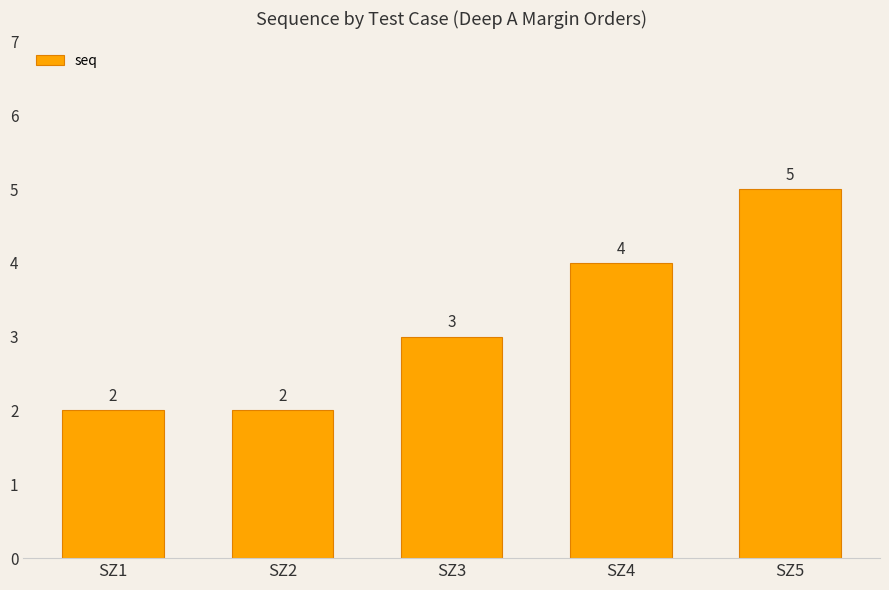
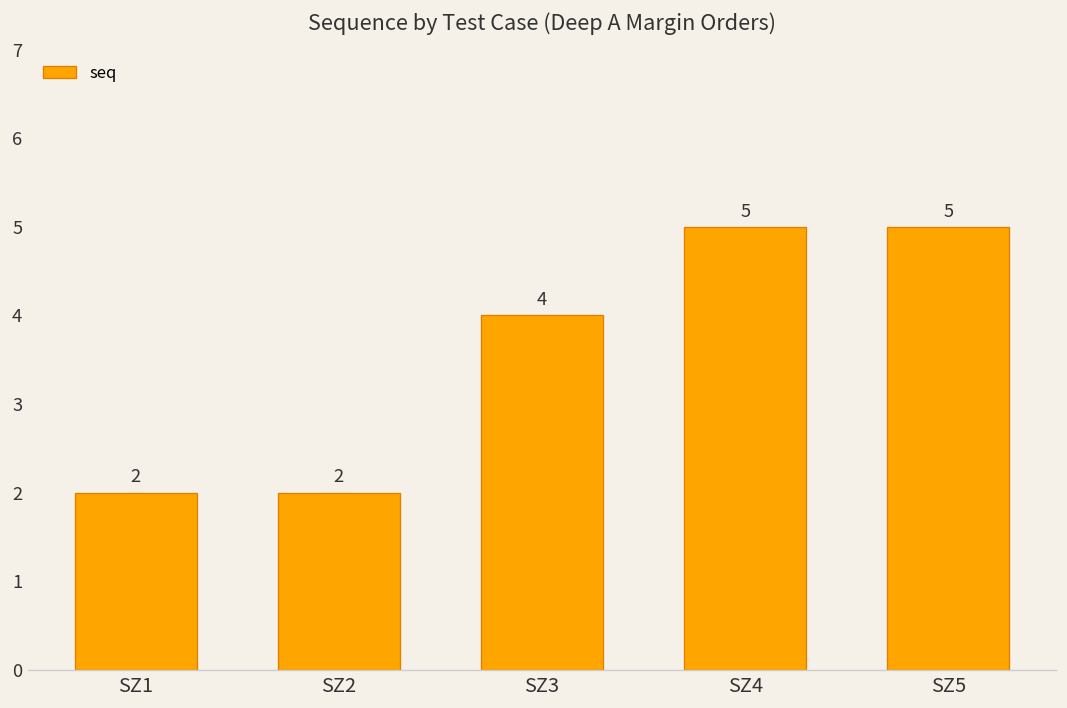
SZ3: 3 -> 4
SZ4: 4 -> 5
